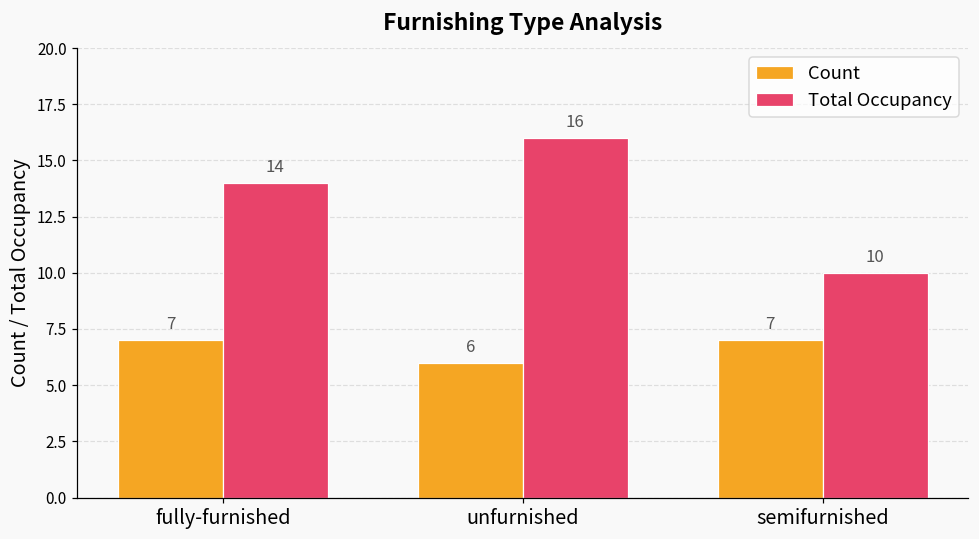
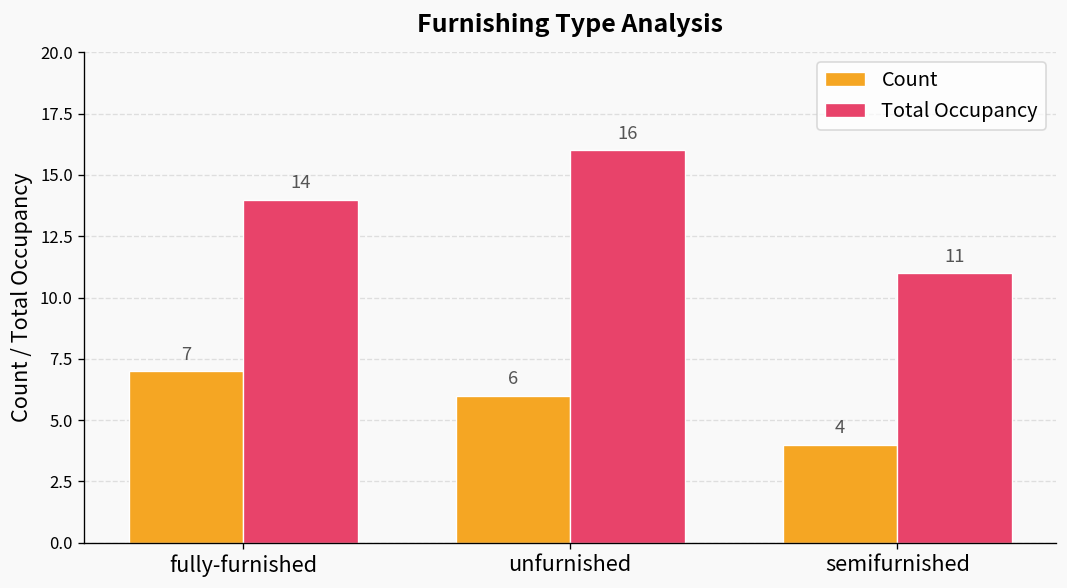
Count, semifurnished: 7 -> 4
Total Occupancy, semifurnished: 10 -> 11
